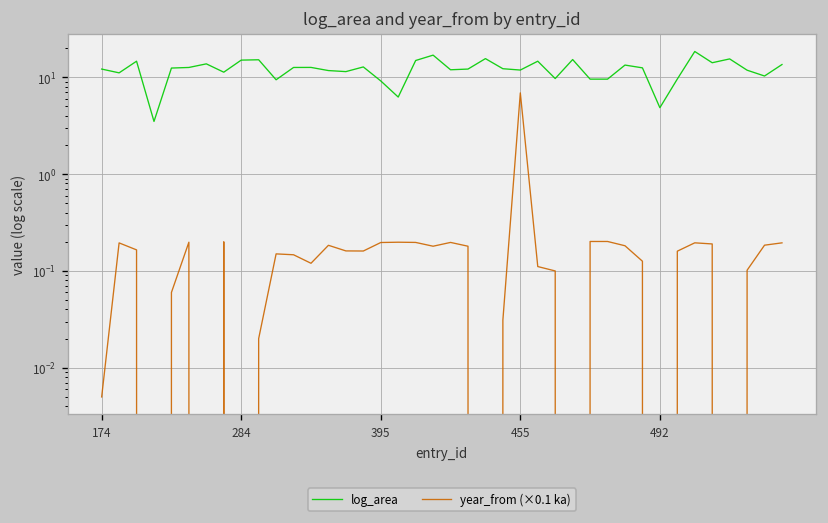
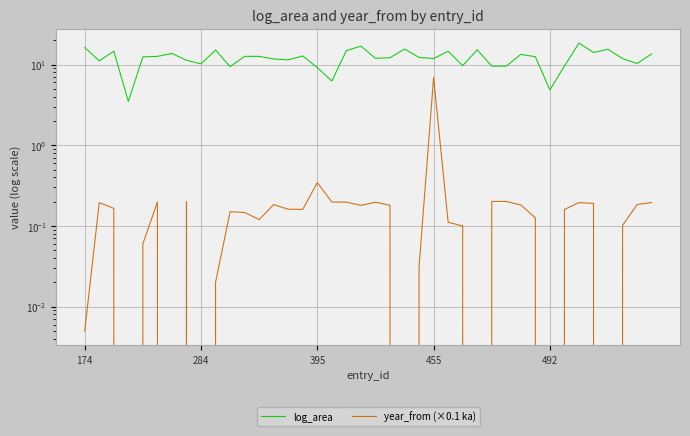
log_area, 174: 12 -> 16
log_area, 284: 15 -> 10
year_from (×0.1 ka), 395: 0.20 -> 0.34
